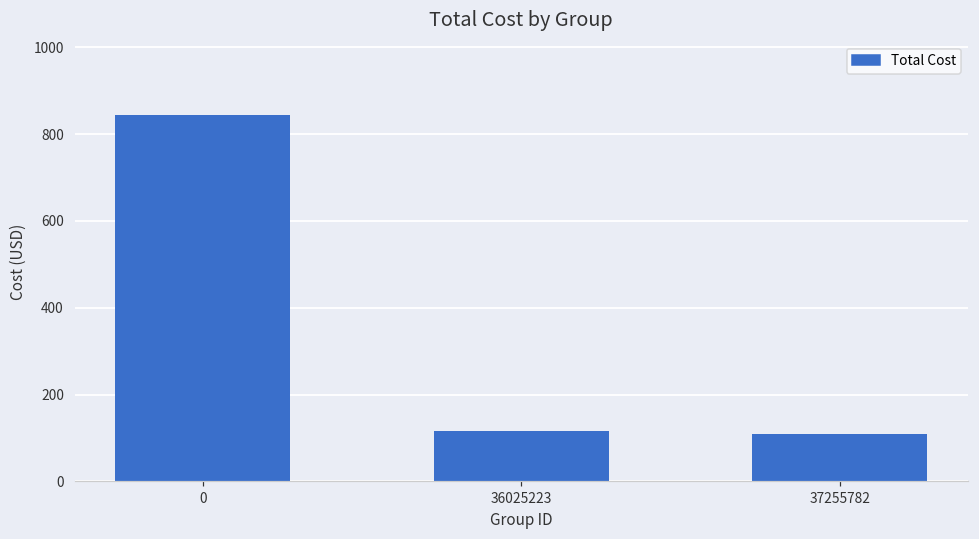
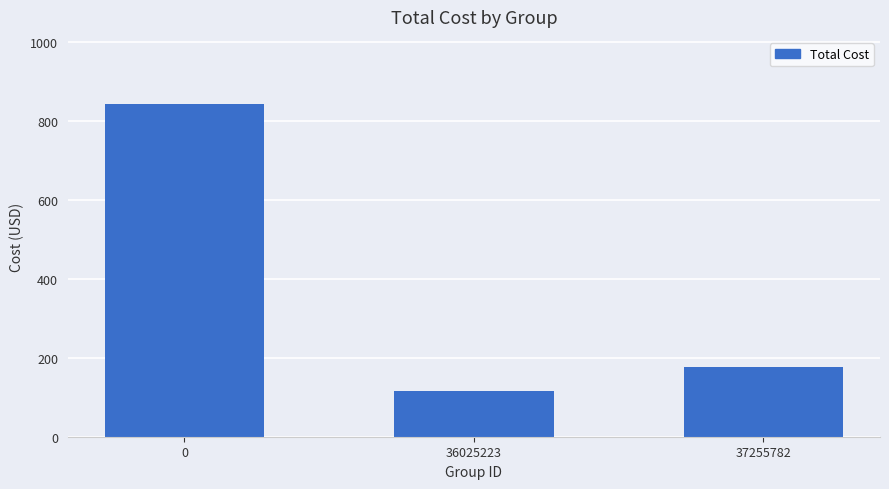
37255782: 110 -> 180
